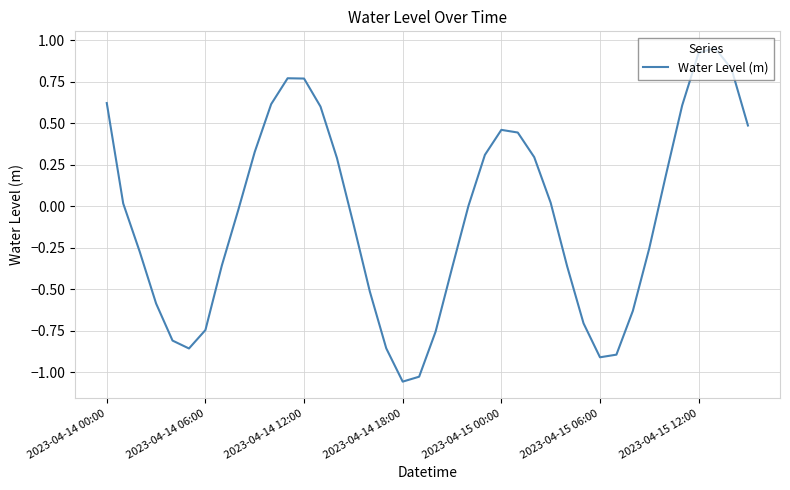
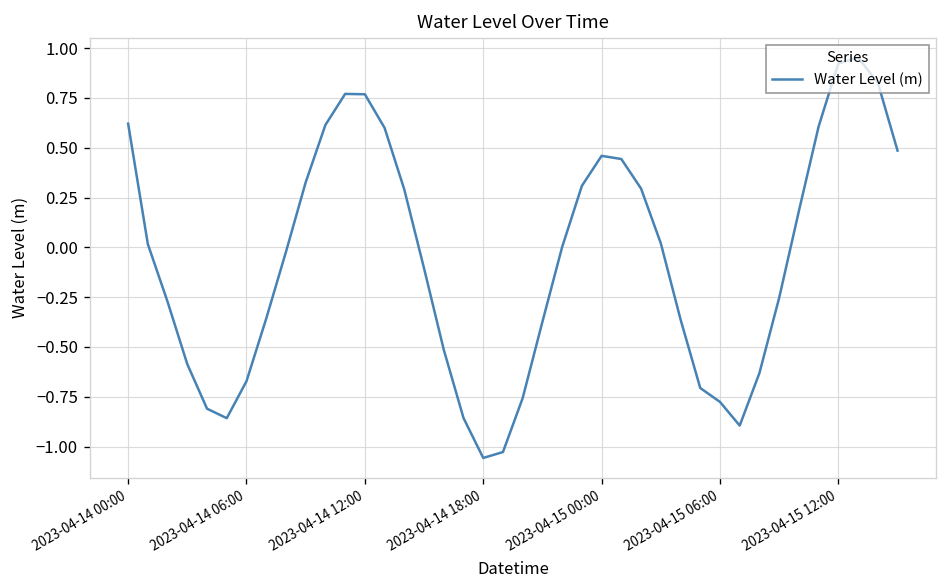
2023-04-14 06:00: -0.75 -> -0.67
2023-04-15 06:00: -0.91 -> -0.78
